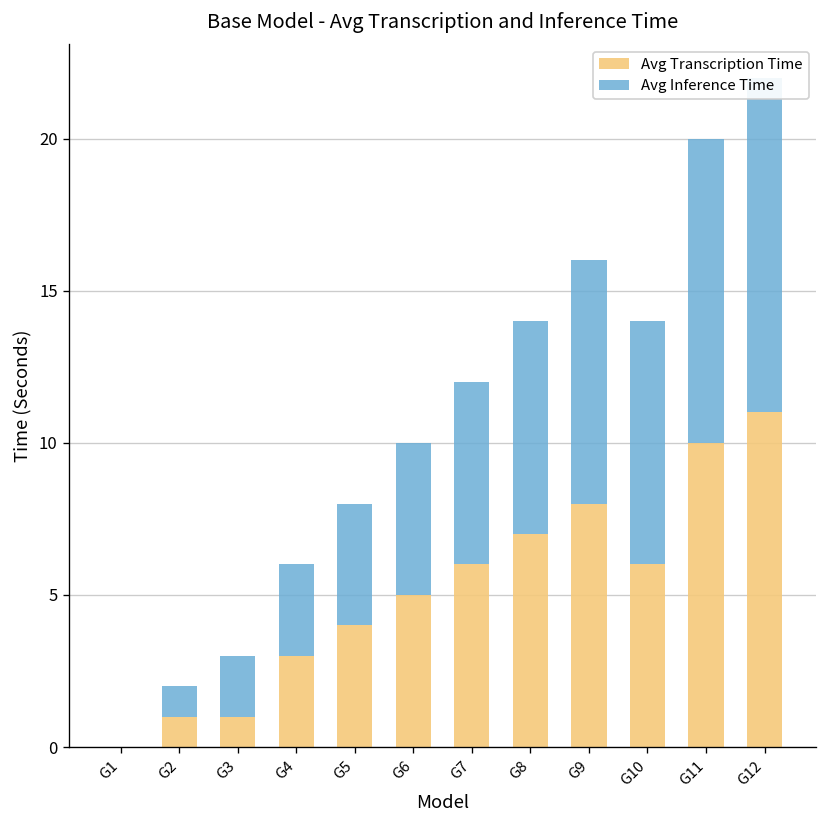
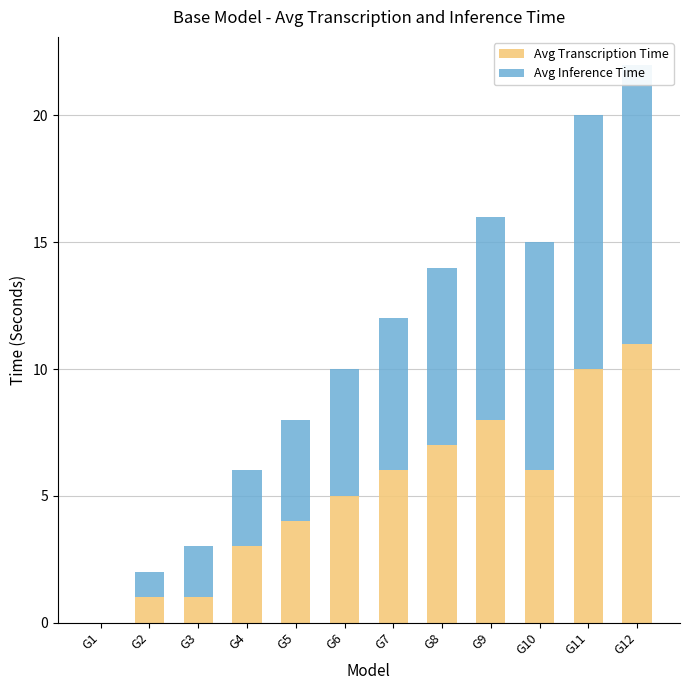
Avg Inference Time, G10: 8 -> 9
